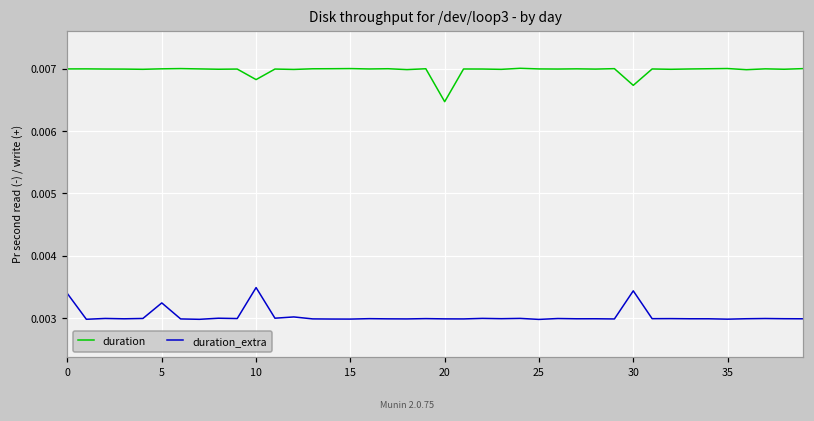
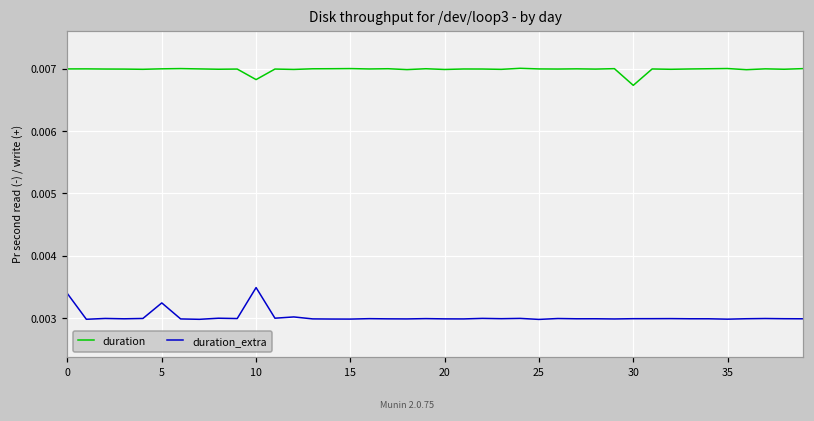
duration, 20: 0.0065 -> 0.0070
duration_extra, 30: 0.0034 -> 0.0030
